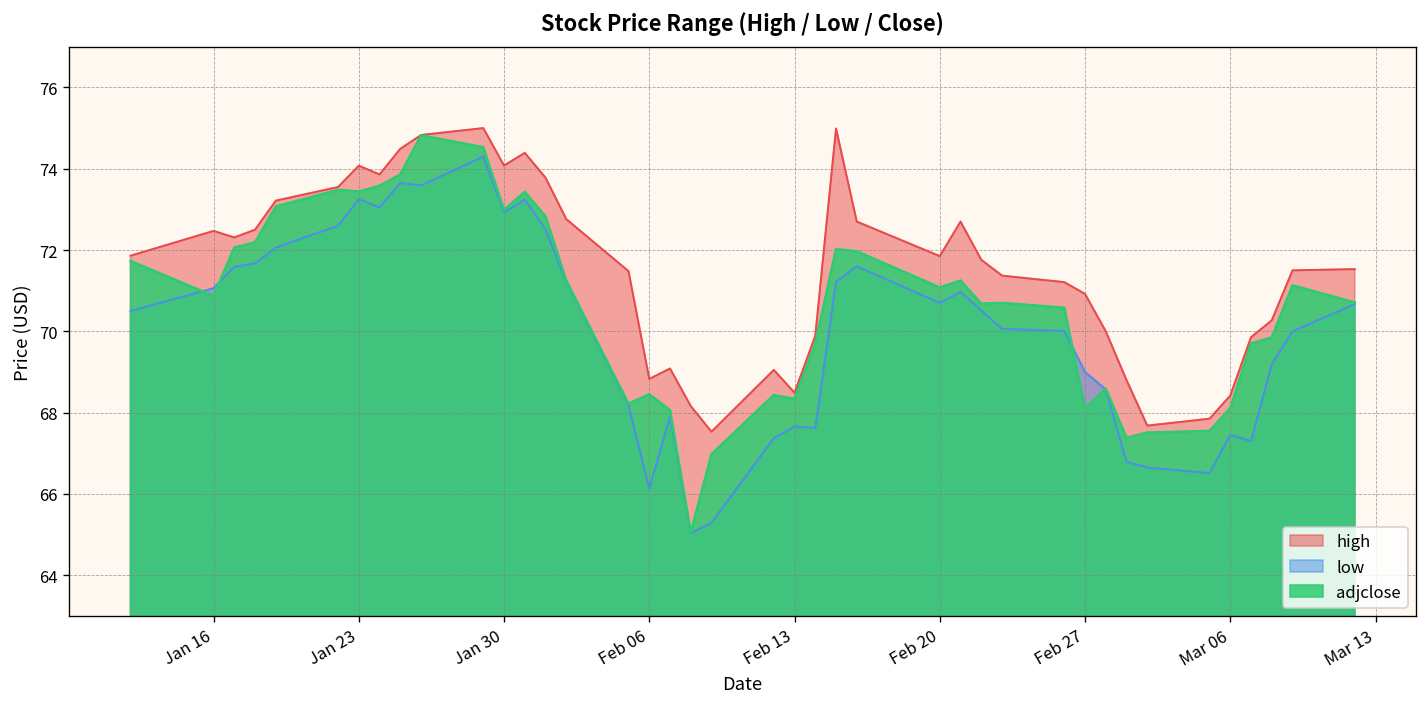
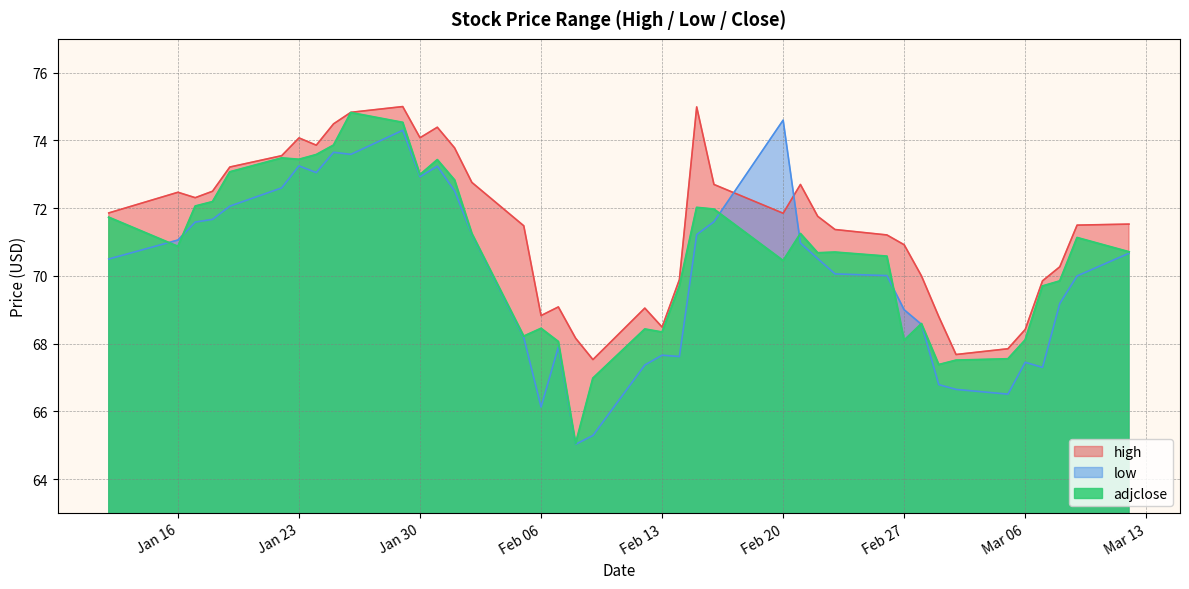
low, Feb 20: 70.7 -> 74.6
adjclose, Feb 20: 71.1 -> 70.5
